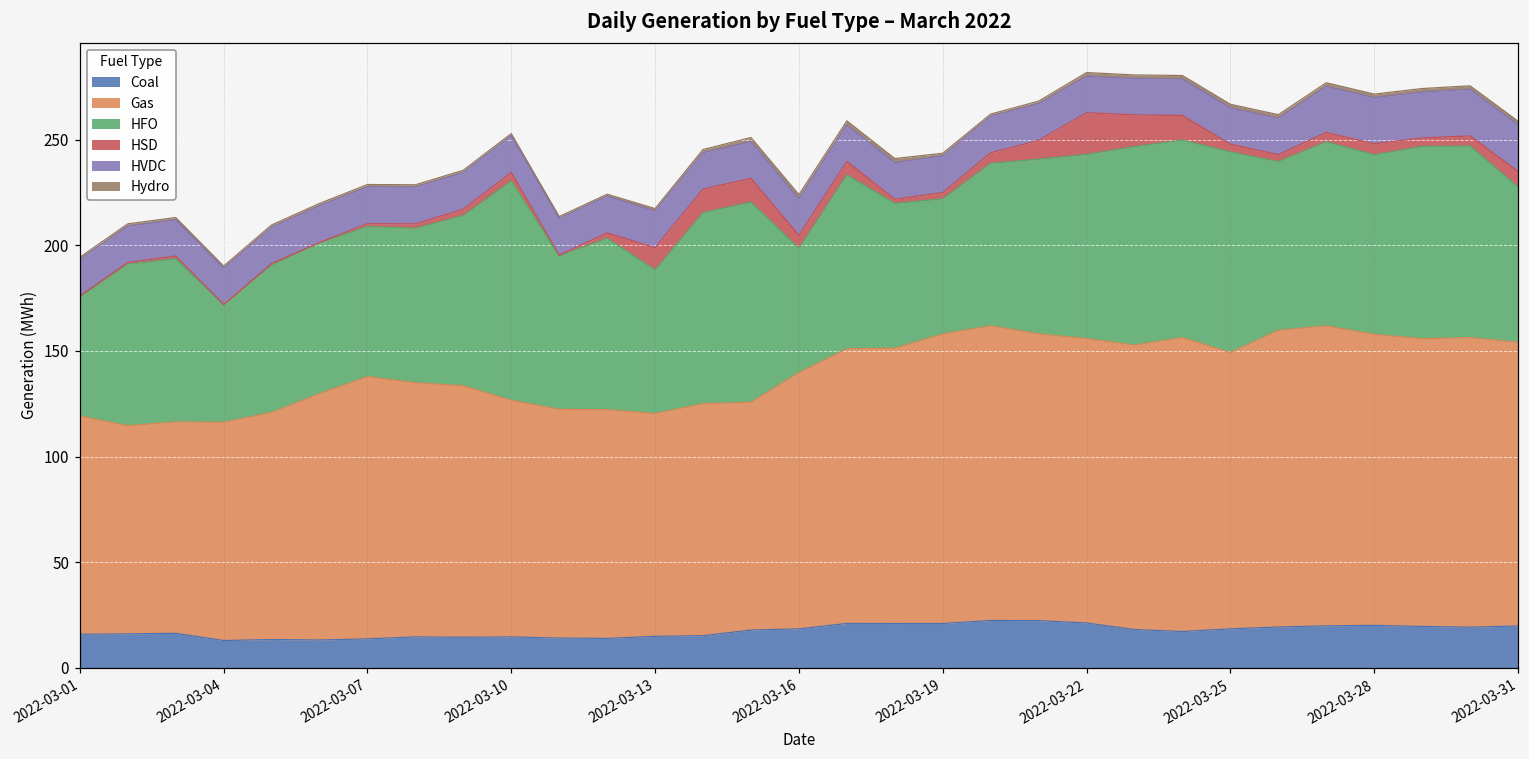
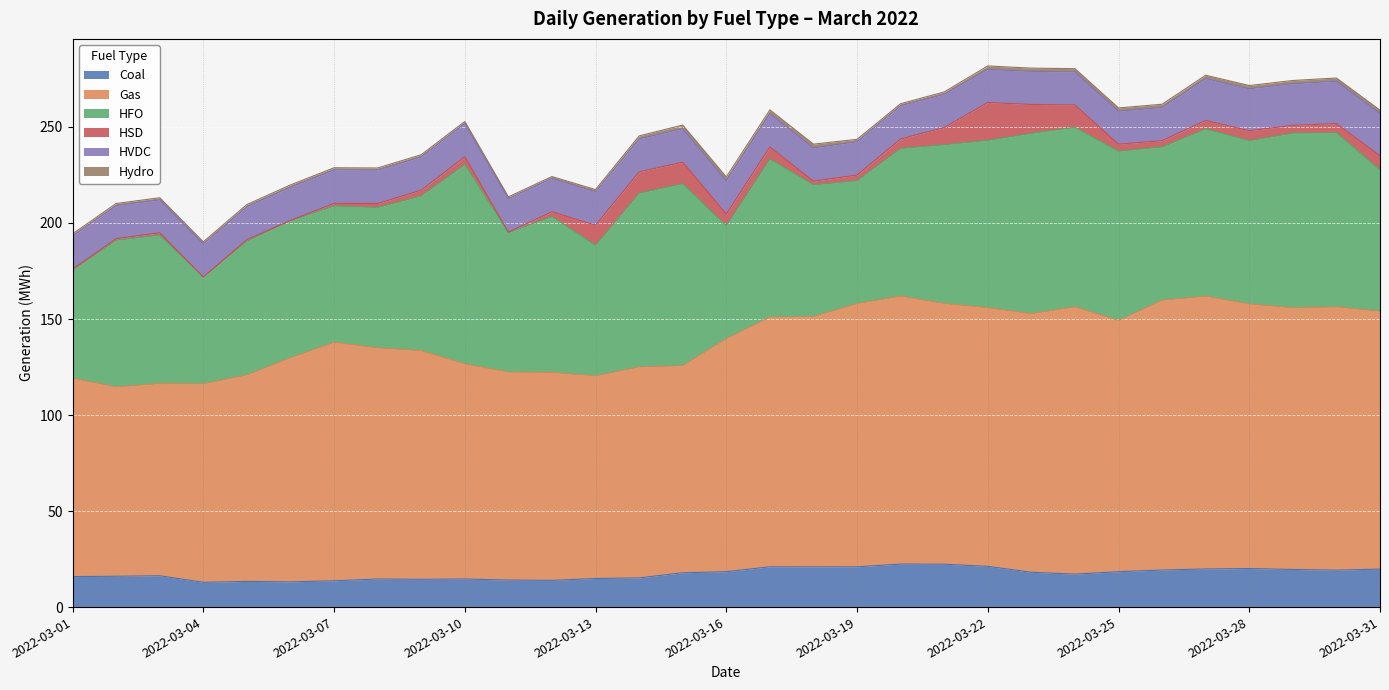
HFO, 2022-03-25: 95 -> 88
